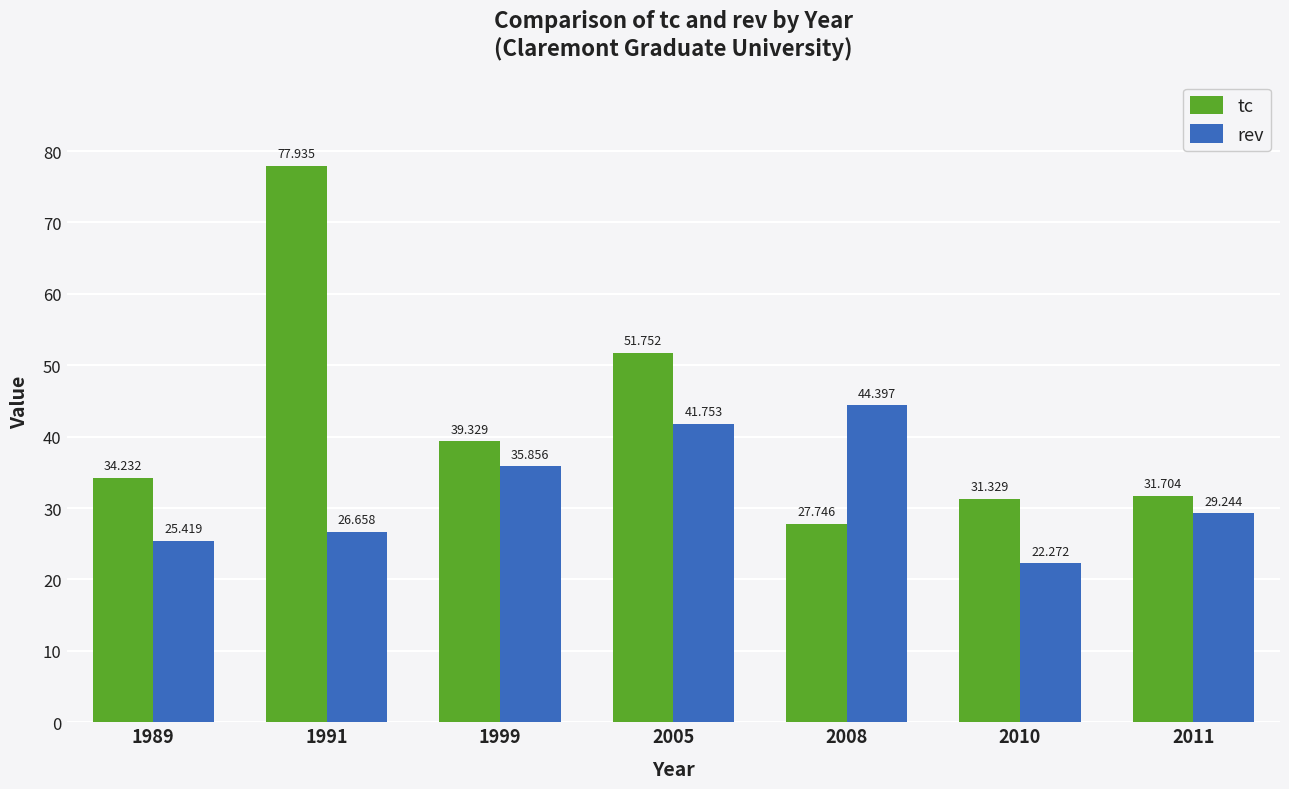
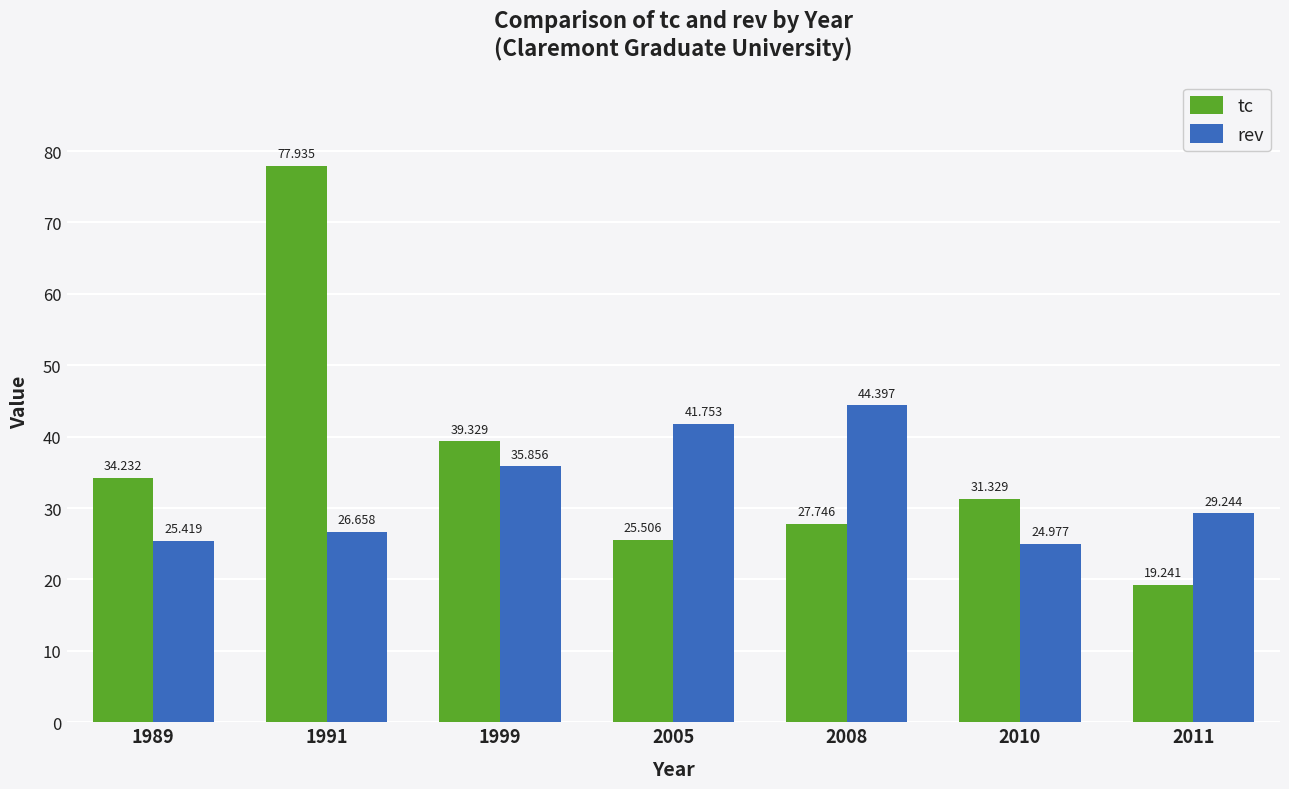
tc, 2005: 51.752 -> 25.506
rev, 2010: 22.272 -> 24.977
tc, 2011: 31.704 -> 19.241
